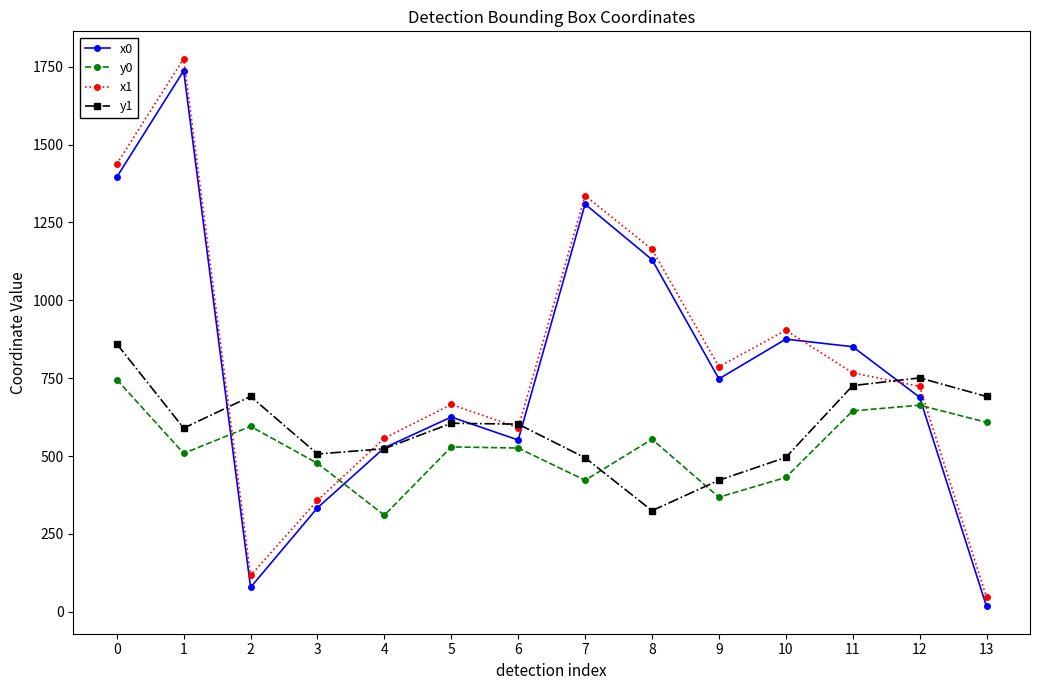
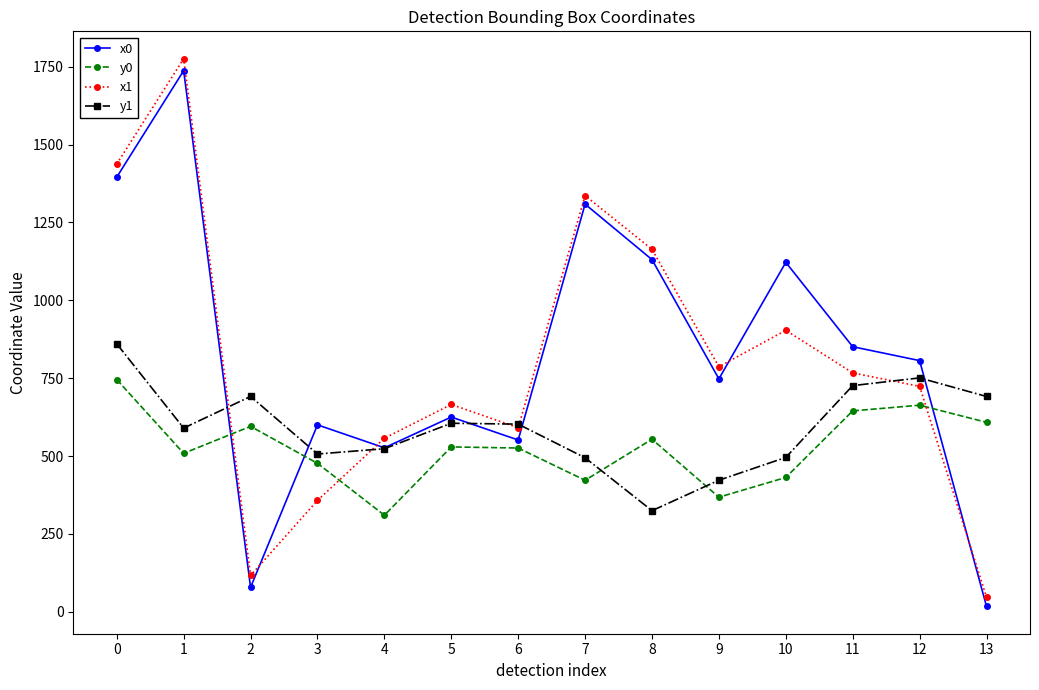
x0, 3: 330 -> 600
x0, 10: 880 -> 1120
x0, 12: 690 -> 810
